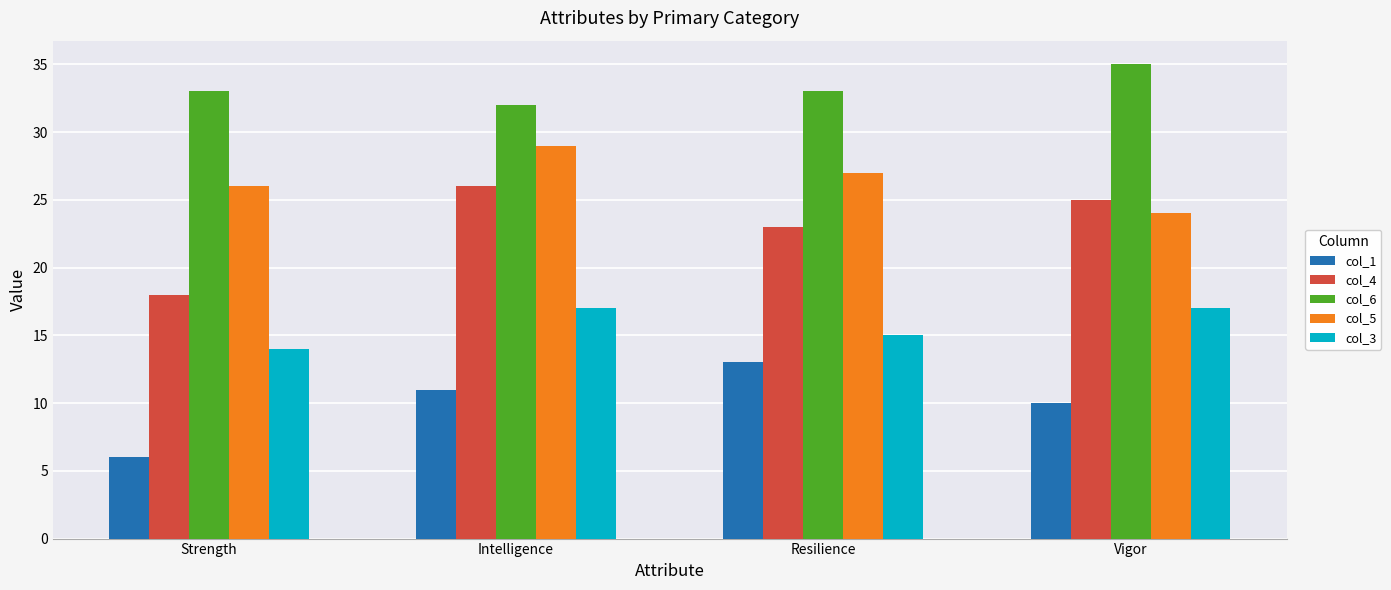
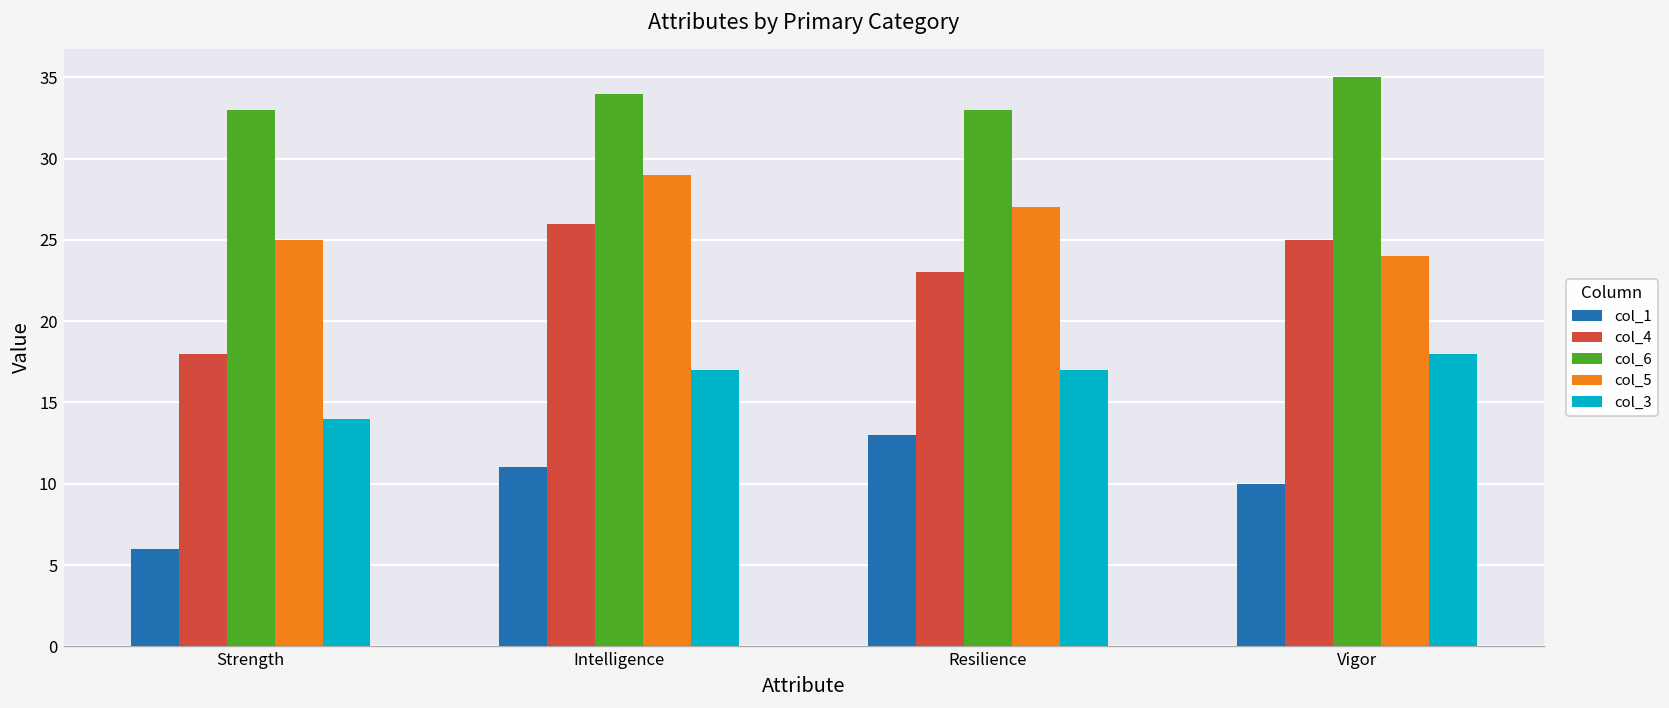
col_5, Strength: 26 -> 25
col_6, Intelligence: 32 -> 34
col_3, Resilience: 15 -> 17
col_3, Vigor: 17 -> 18
